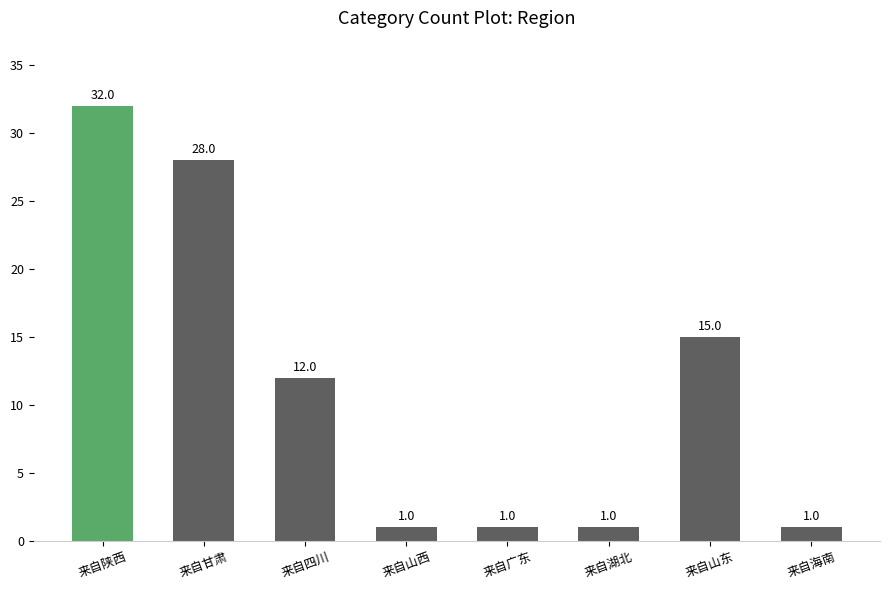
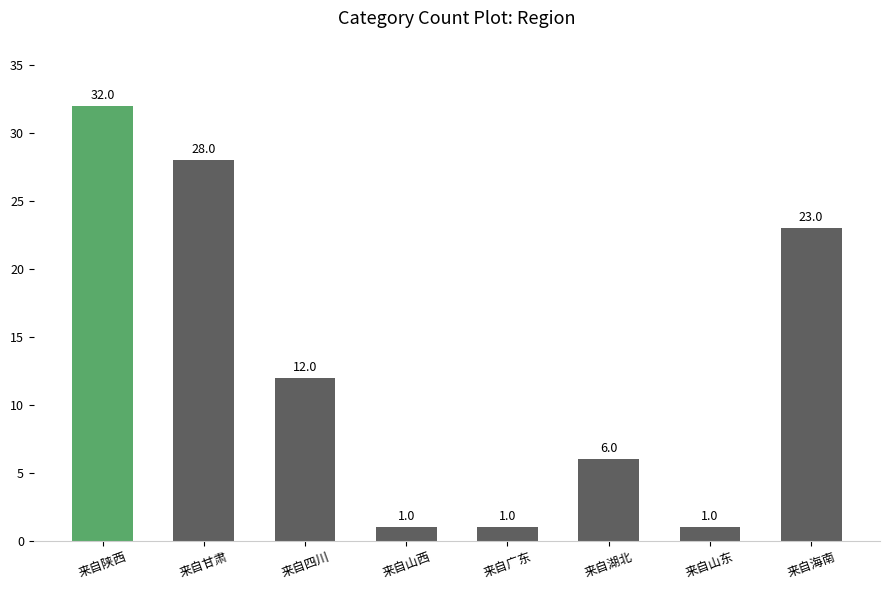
来自湖北: 1.0 -> 6.0
来自山东: 15.0 -> 1.0
来自海南: 1.0 -> 23.0
